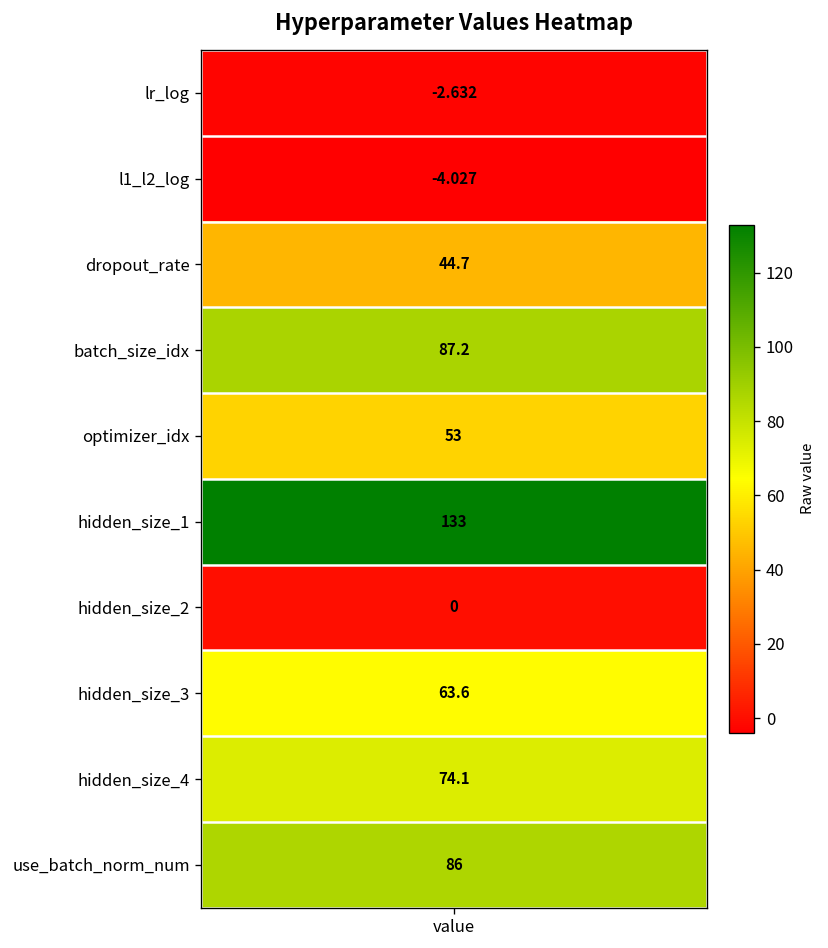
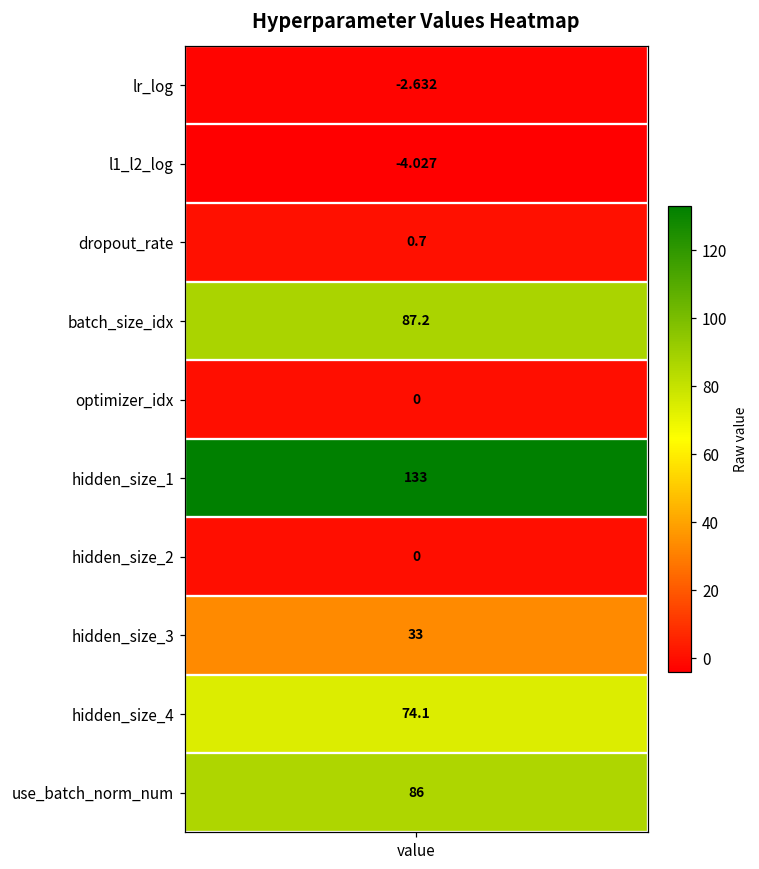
dropout_rate, value: 44.7 -> 0.7
optimizer_idx, value: 53 -> 0
hidden_size_3, value: 63.6 -> 33
